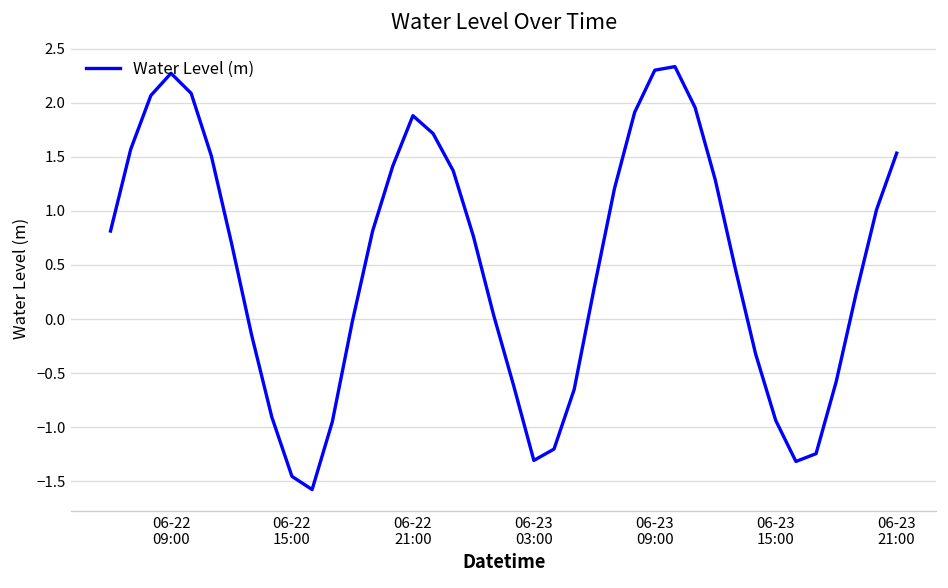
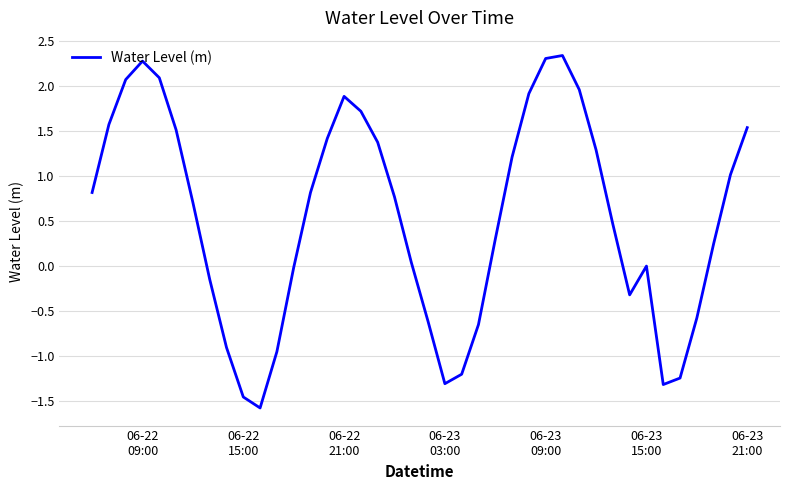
06-23 15:00: -0.9 -> 0.0
